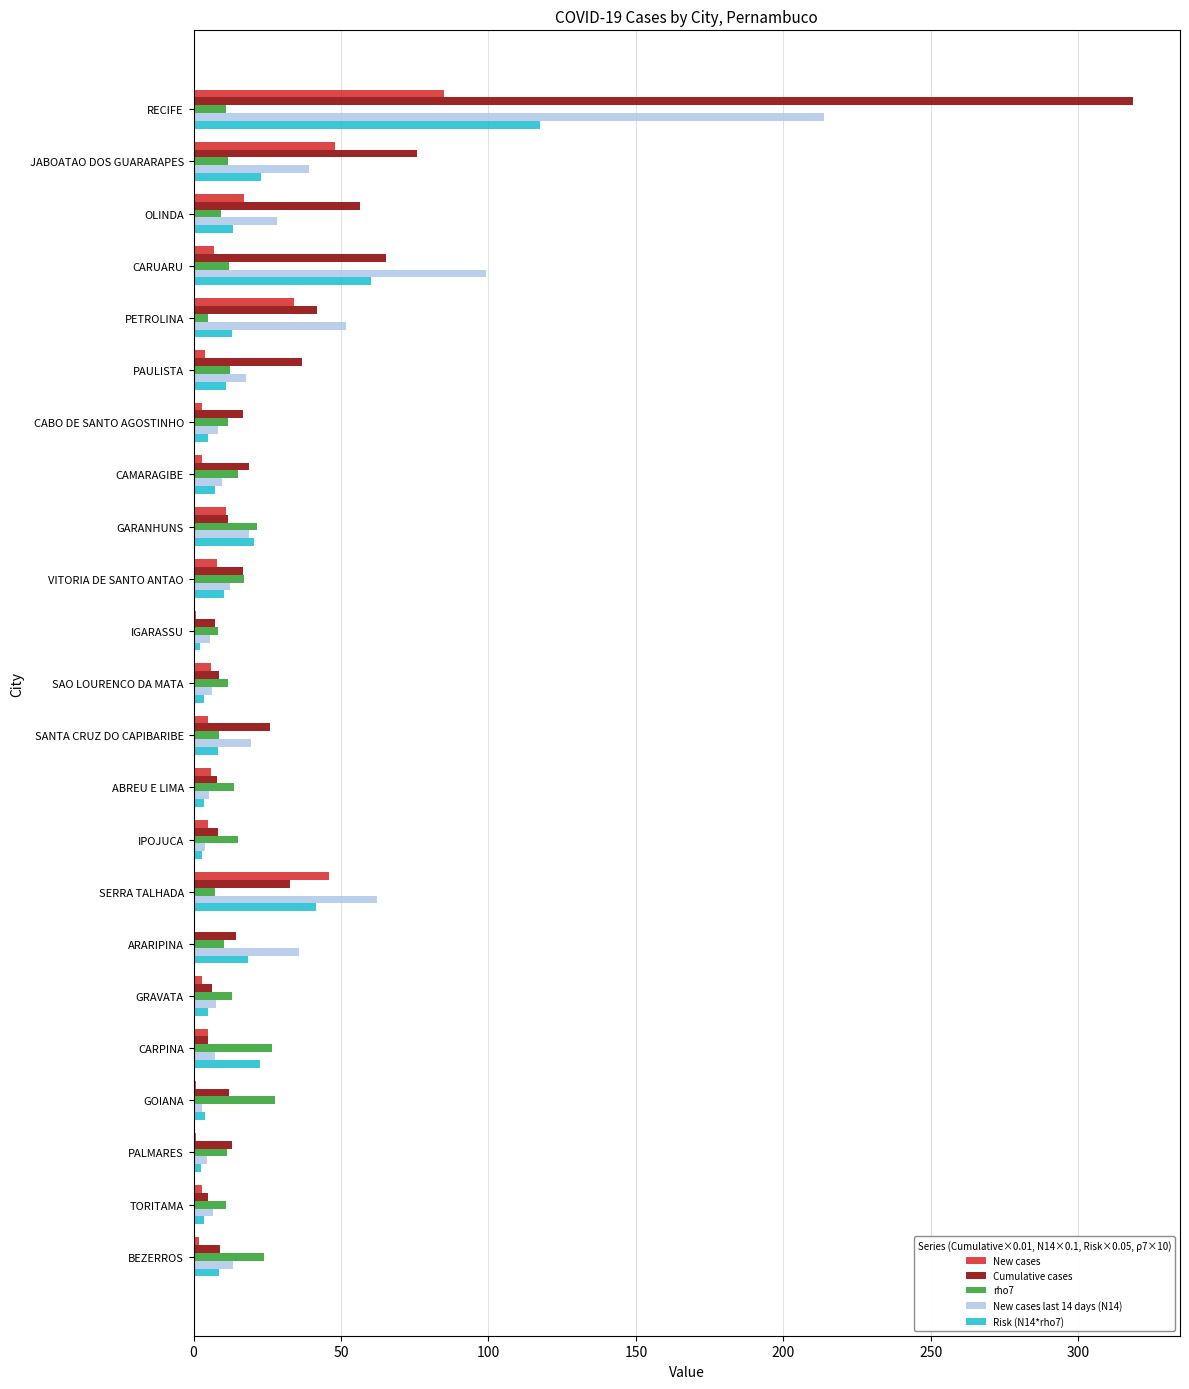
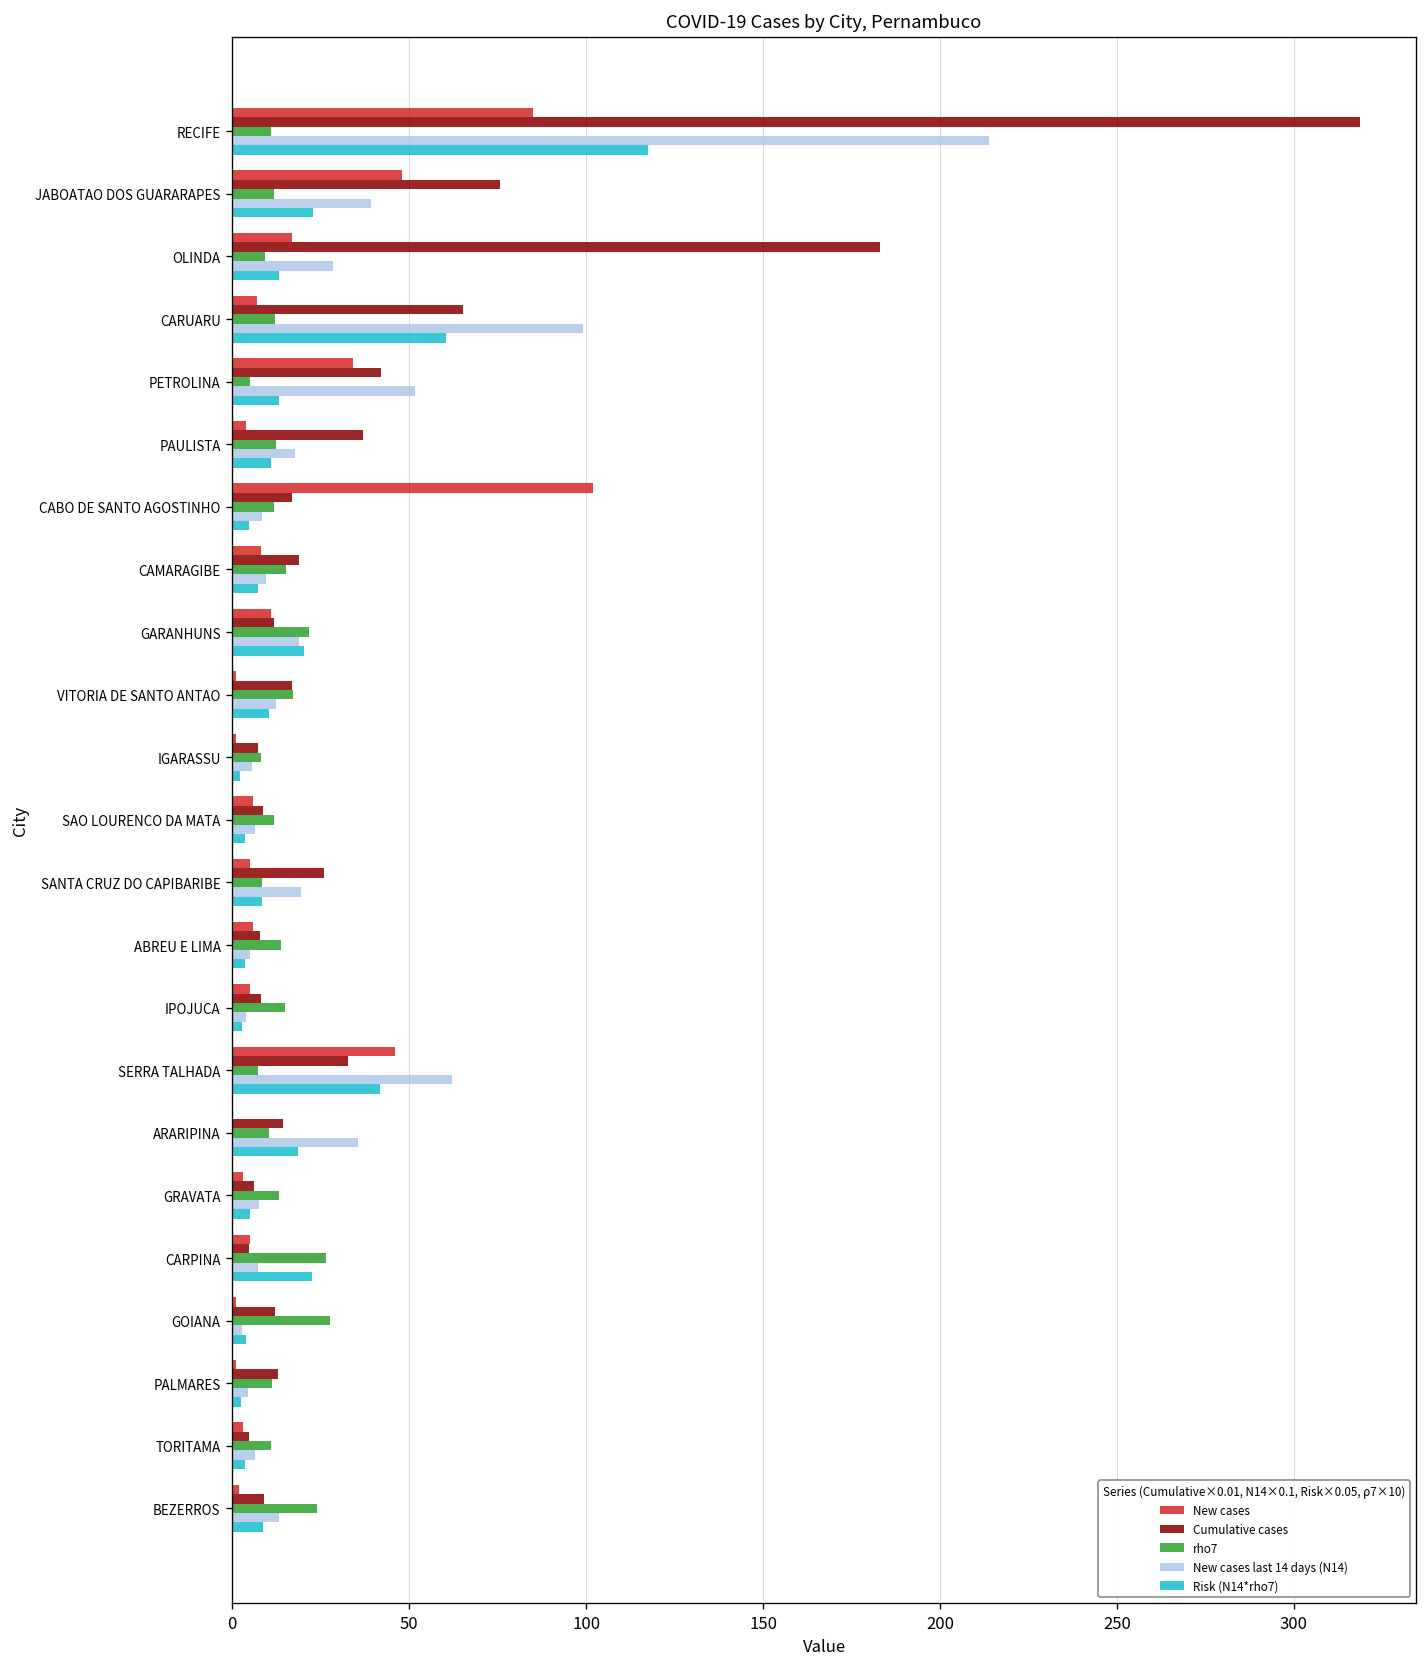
Cumulative cases, OLINDA: 56 -> 183
New cases, CABO DE SANTO AGOSTINHO: 3 -> 102
New cases, CAMARAGIBE: 3 -> 8
New cases, VITORIA DE SANTO ANTAO: 8 -> 1
